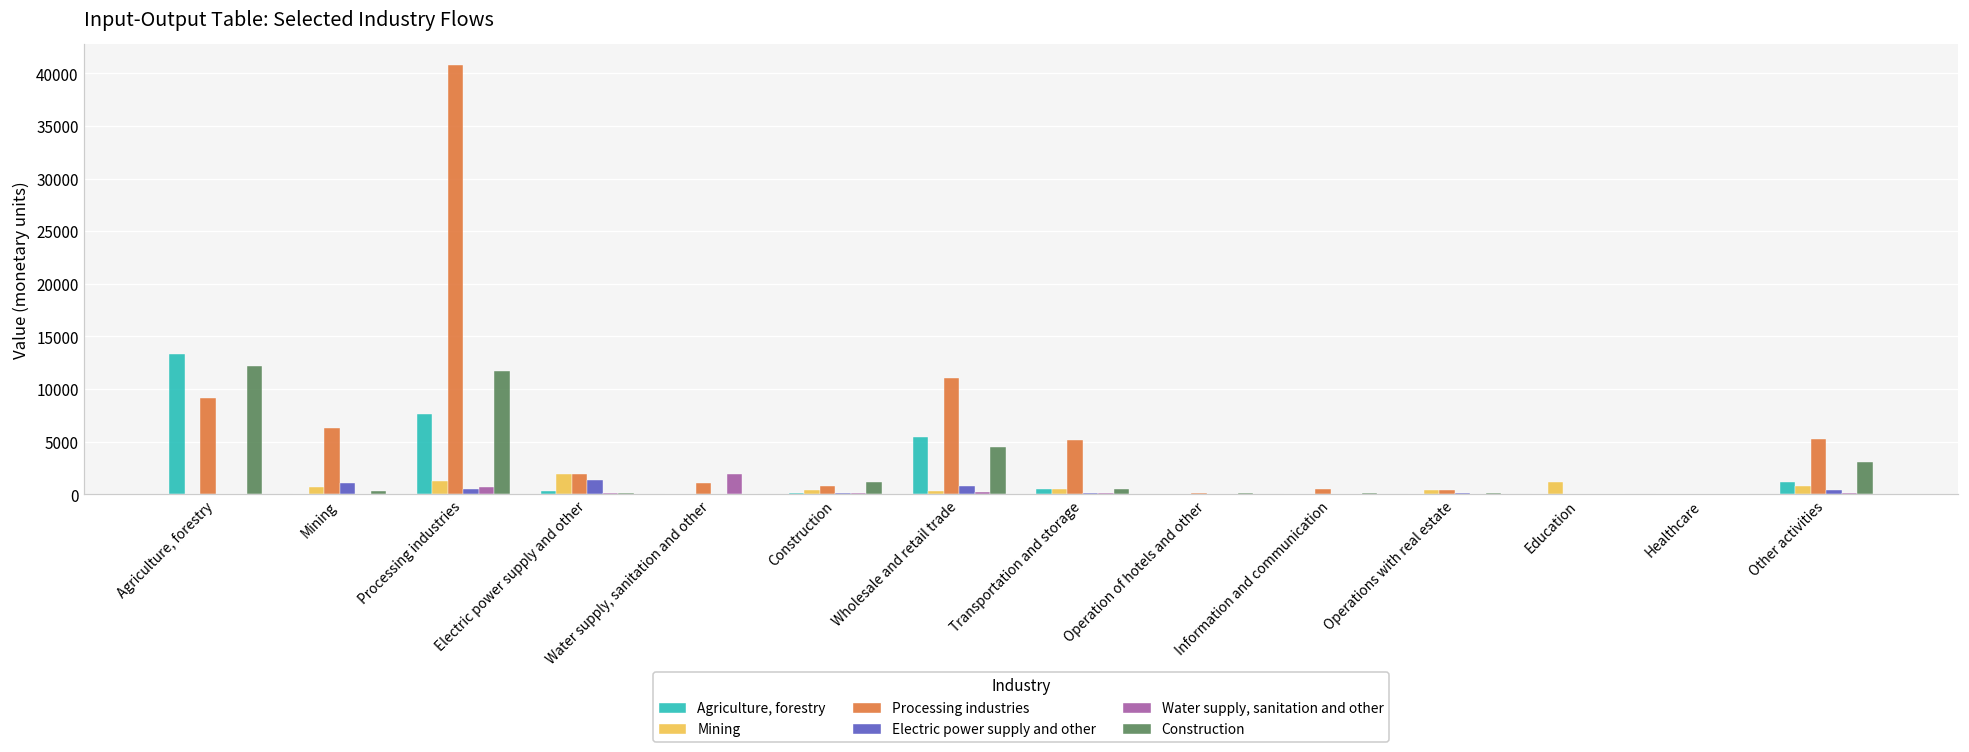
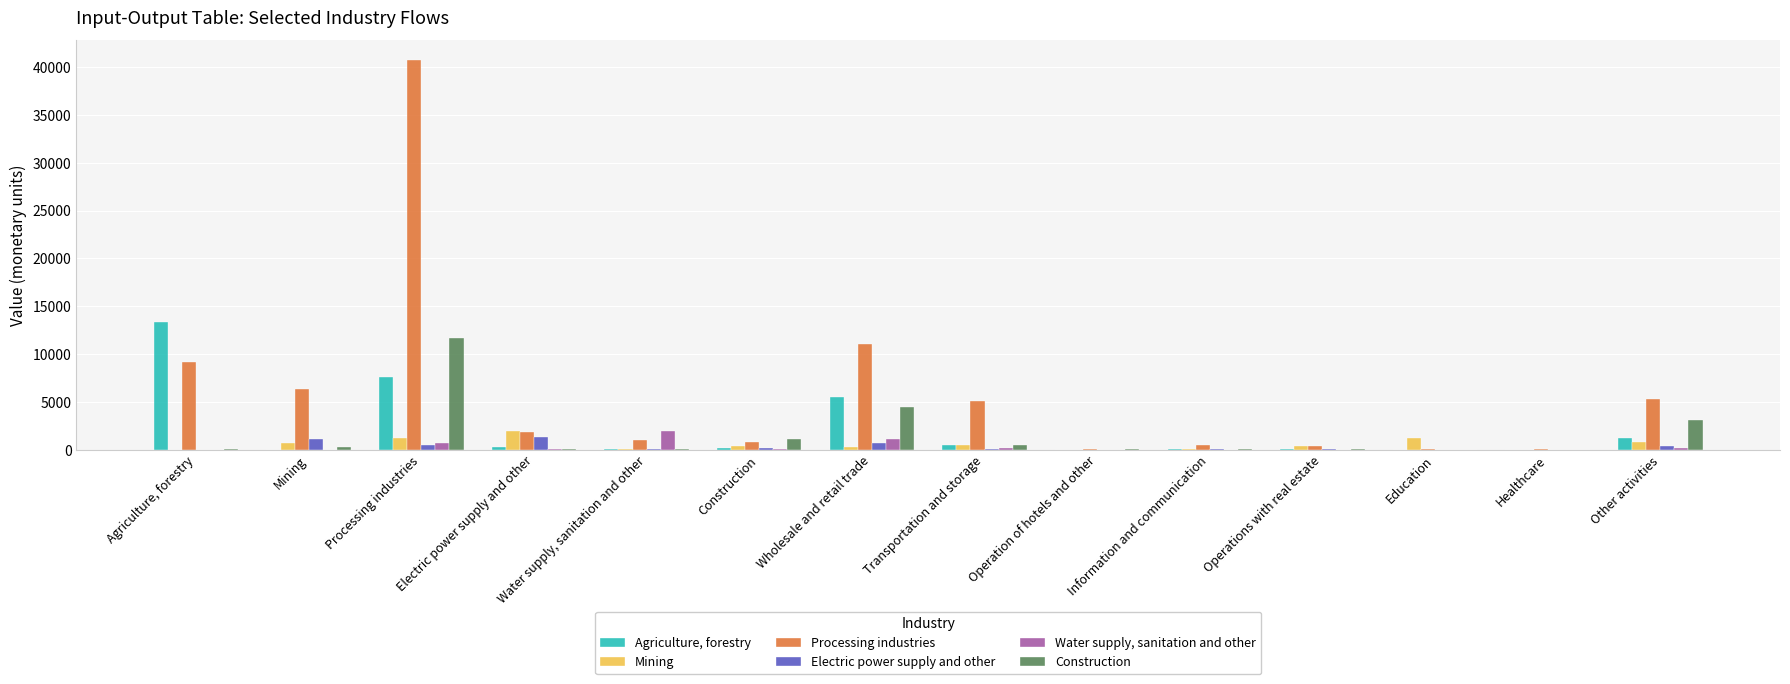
Construction, Agriculture, forestry: 12000 -> 0
Water supply, sanitation and other, Wholesale and retail trade: 0 -> 1000
